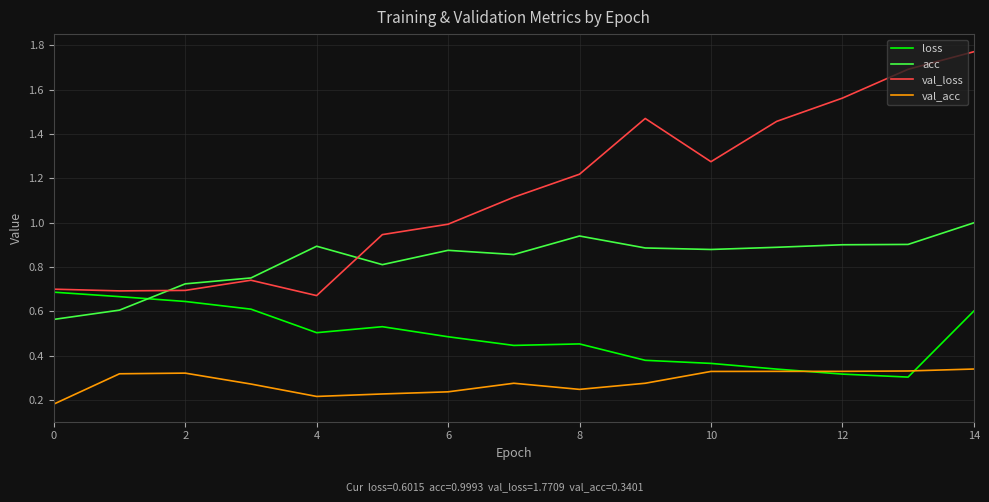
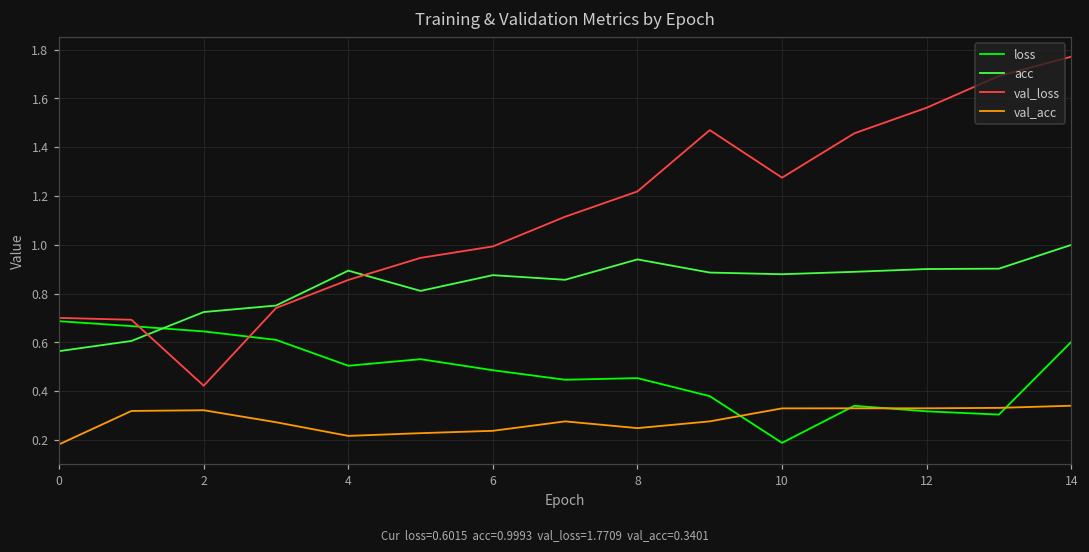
val_loss, 2: 0.69 -> 0.42
val_loss, 4: 0.67 -> 0.86
loss, 10: 0.37 -> 0.19
